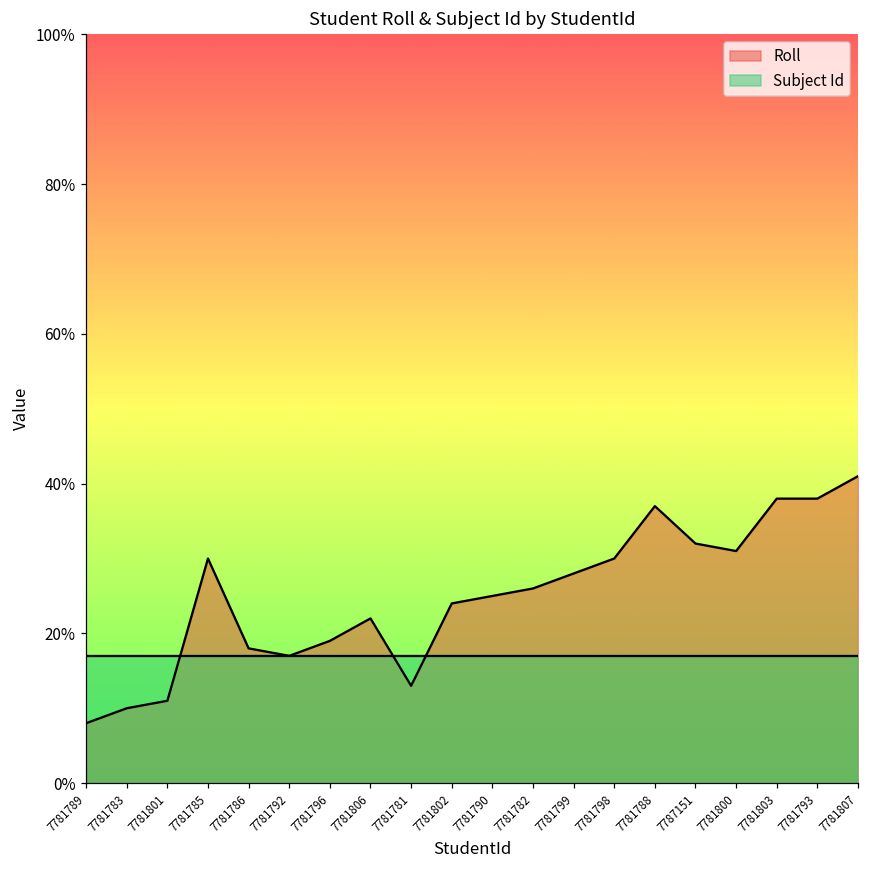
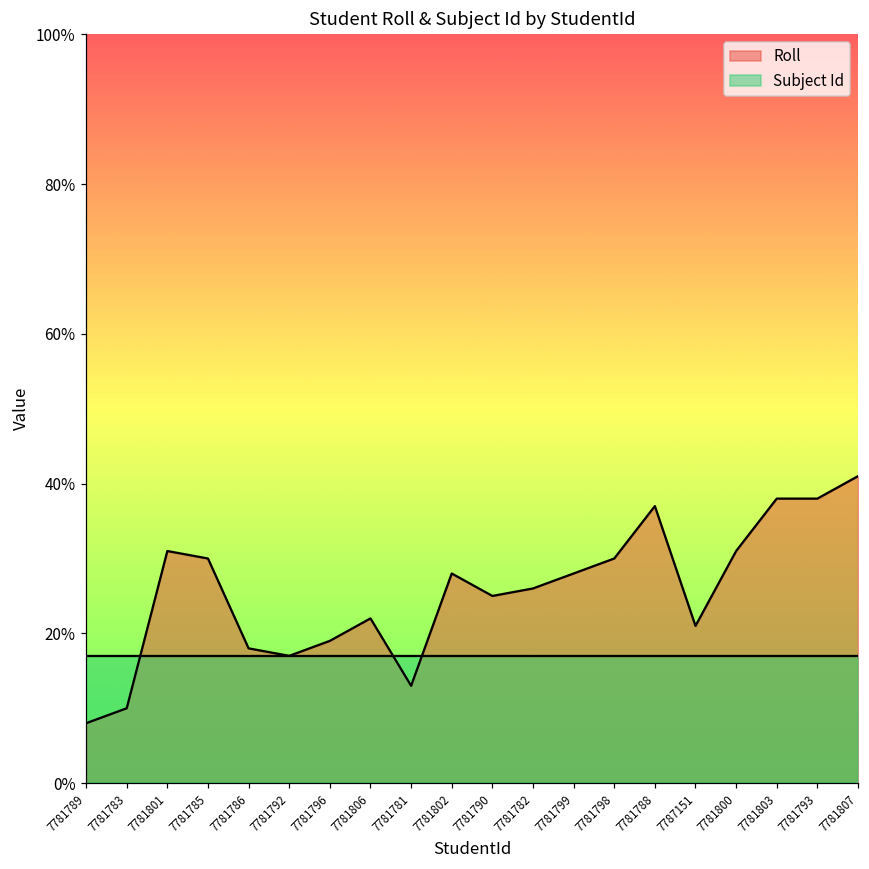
Roll, 7781801: 11% -> 31%
Roll, 7781802: 24% -> 28%
Roll, 7787151: 32% -> 21%
